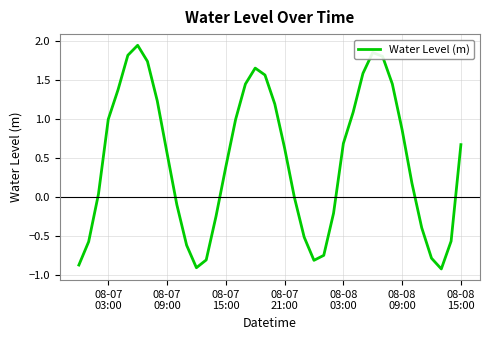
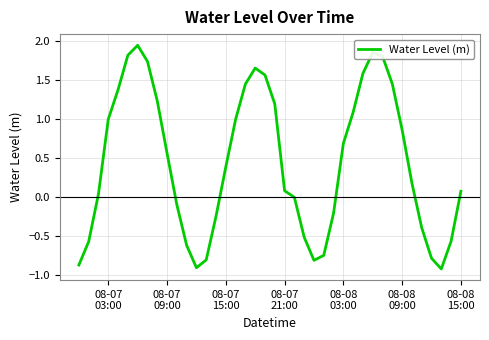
08-07 21:00: 0.6 -> 0.1
08-08 15:00: 0.7 -> 0.1
